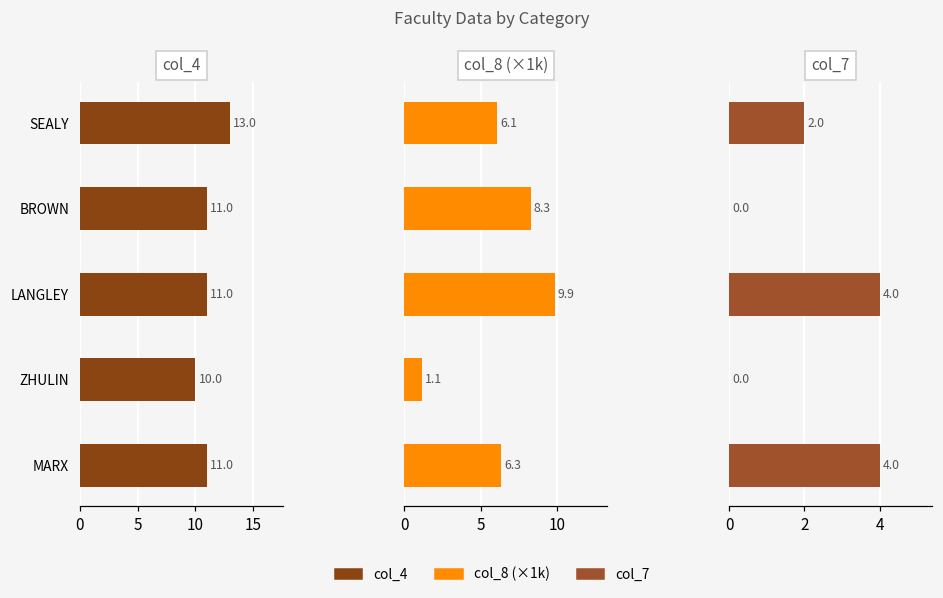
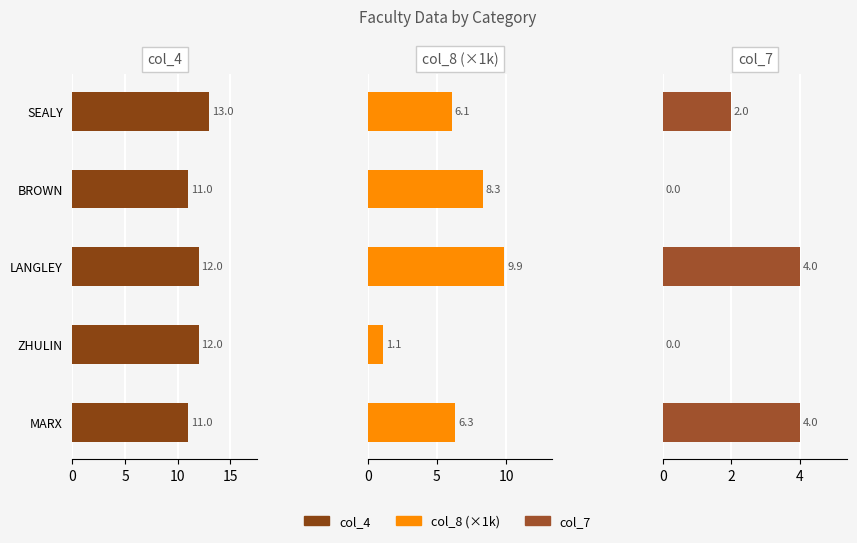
col_4, LANGLEY: 11.0 -> 12.0
col_4, ZHULIN: 10.0 -> 12.0
